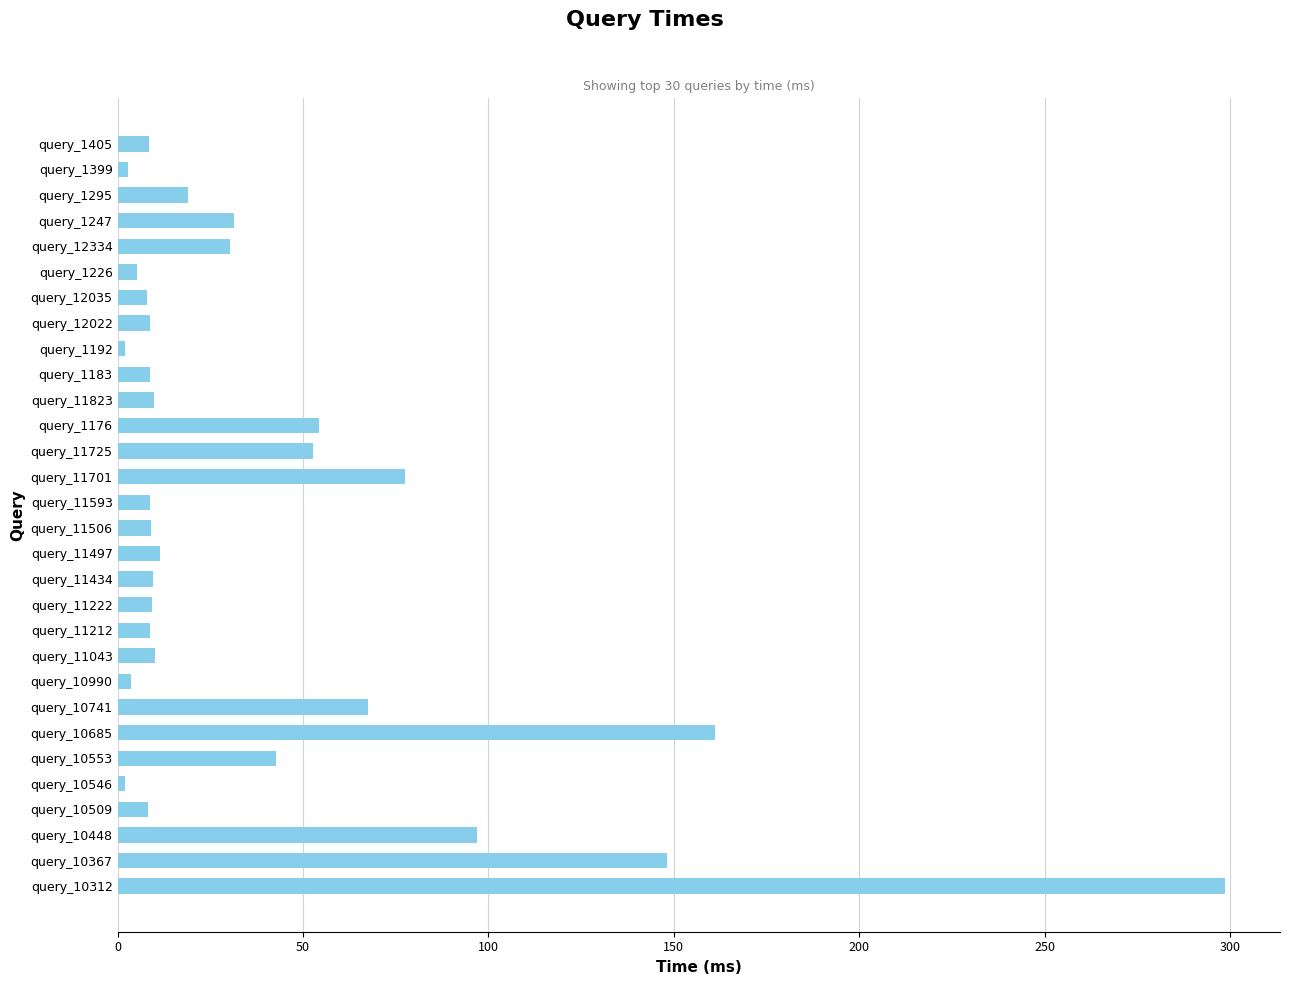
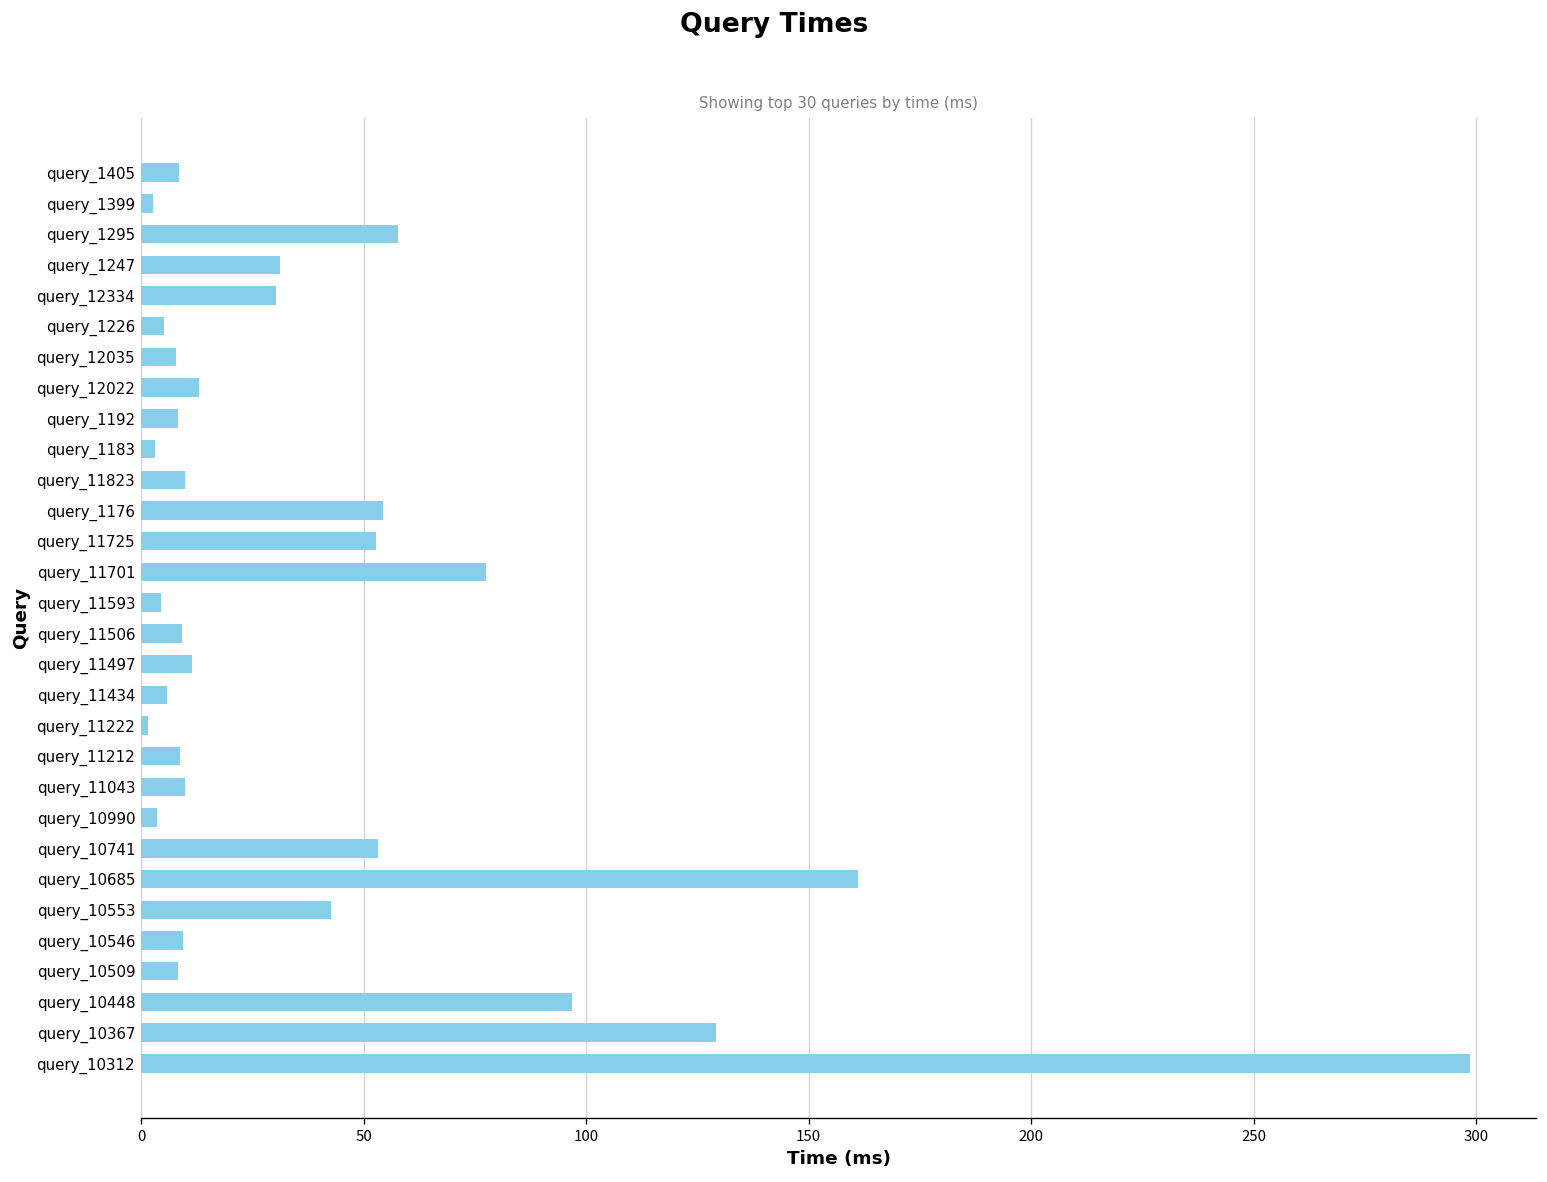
query_1295: 19 -> 58
query_12022: 9 -> 13
query_1192: 2 -> 8
query_1183: 9 -> 3
query_11593: 9 -> 5
query_11434: 9 -> 6
query_11222: 9 -> 2
query_10741: 67 -> 53
query_10546: 2 -> 9
query_10367: 148 -> 129
